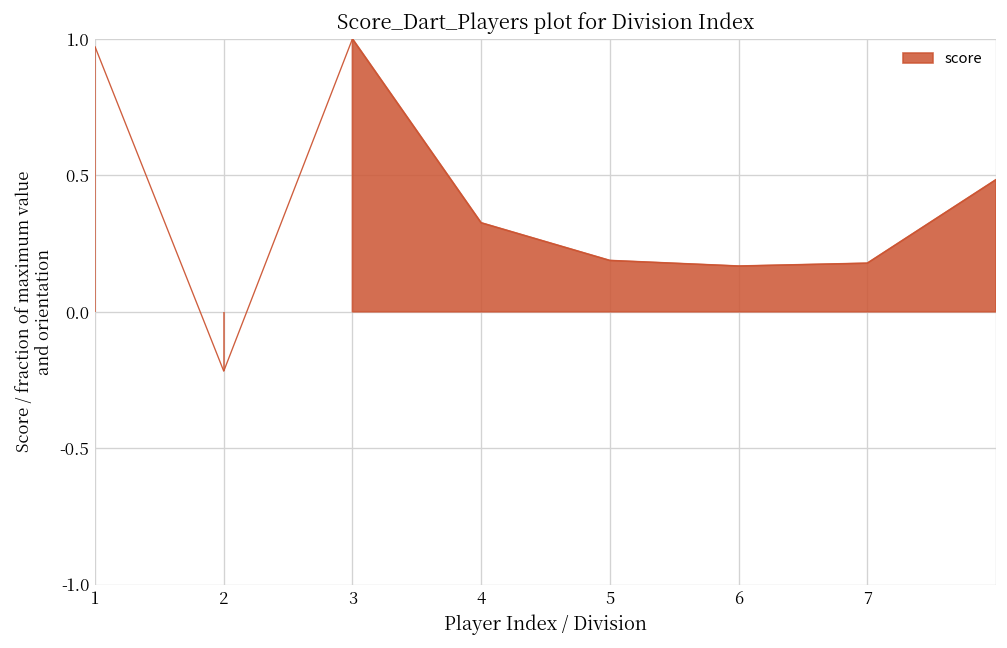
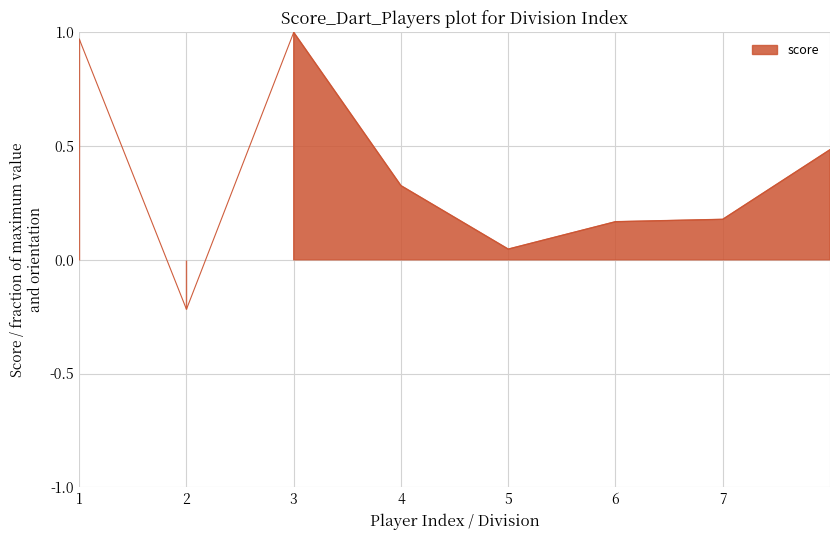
5: 0.19 -> 0.05
